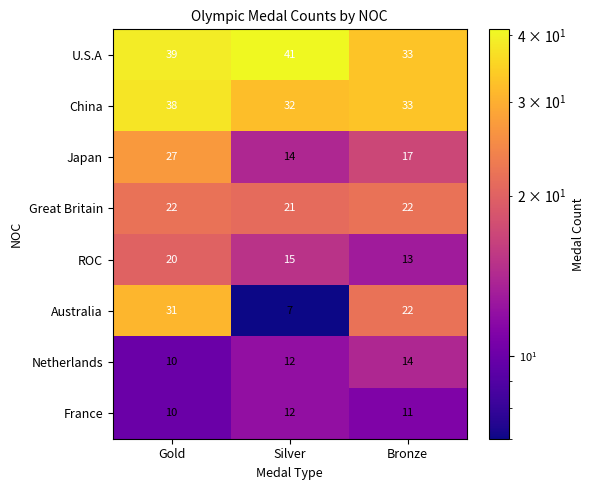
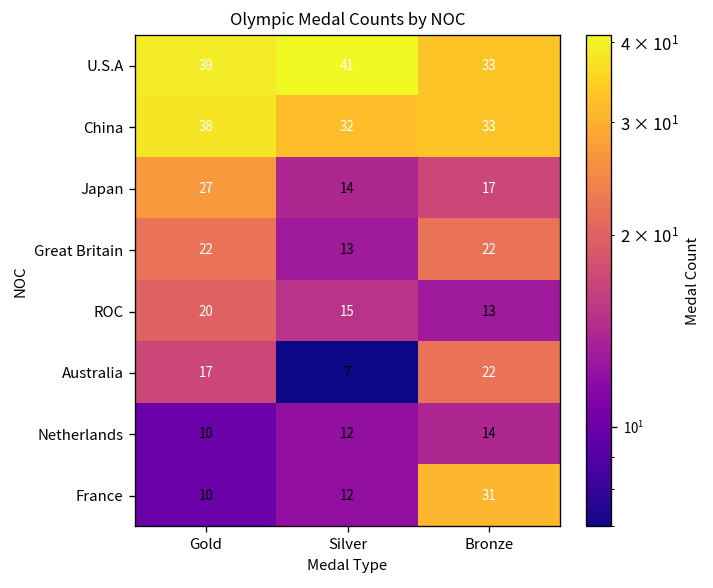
Great Britain, Silver: 21 -> 13
Australia, Gold: 31 -> 17
France, Bronze: 11 -> 31
